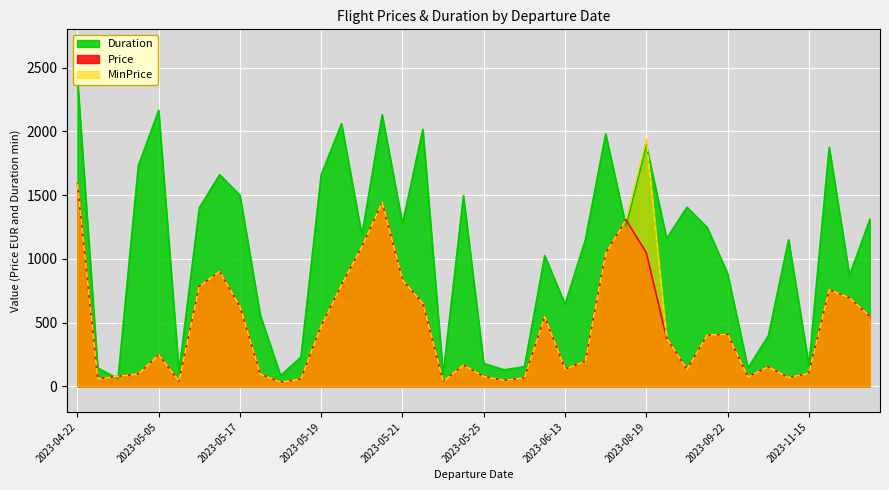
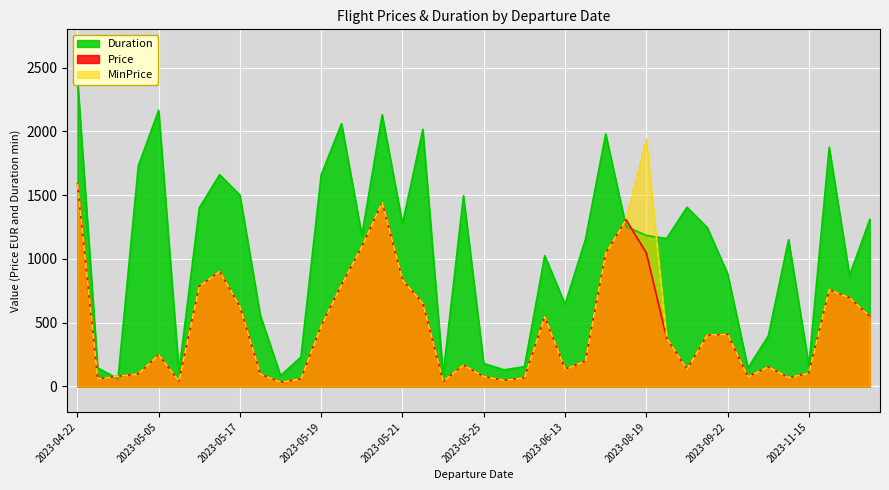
Duration, 2023-08-19: 1890 -> 1180
